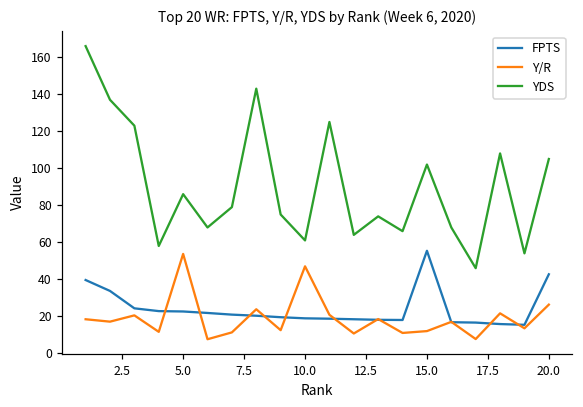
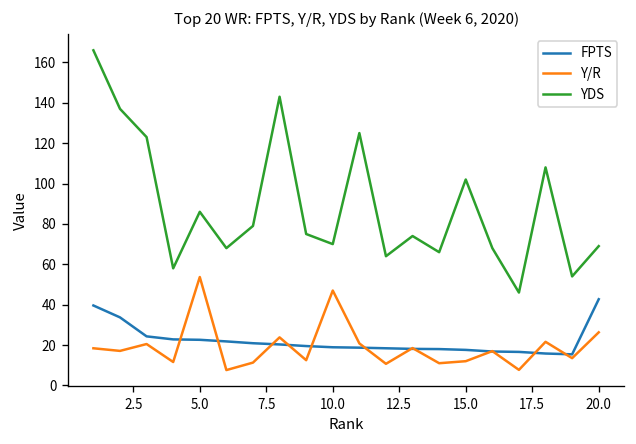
YDS, 10.0: 61 -> 70
FPTS, 15.0: 55 -> 18
YDS, 20.0: 105 -> 69
